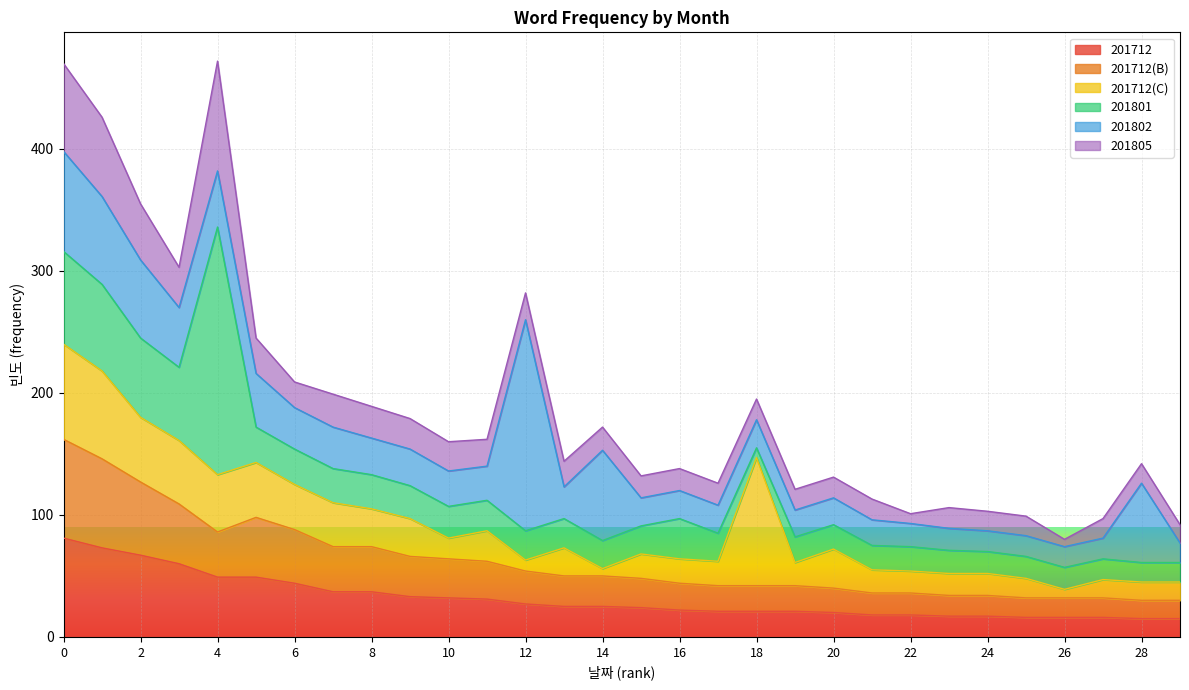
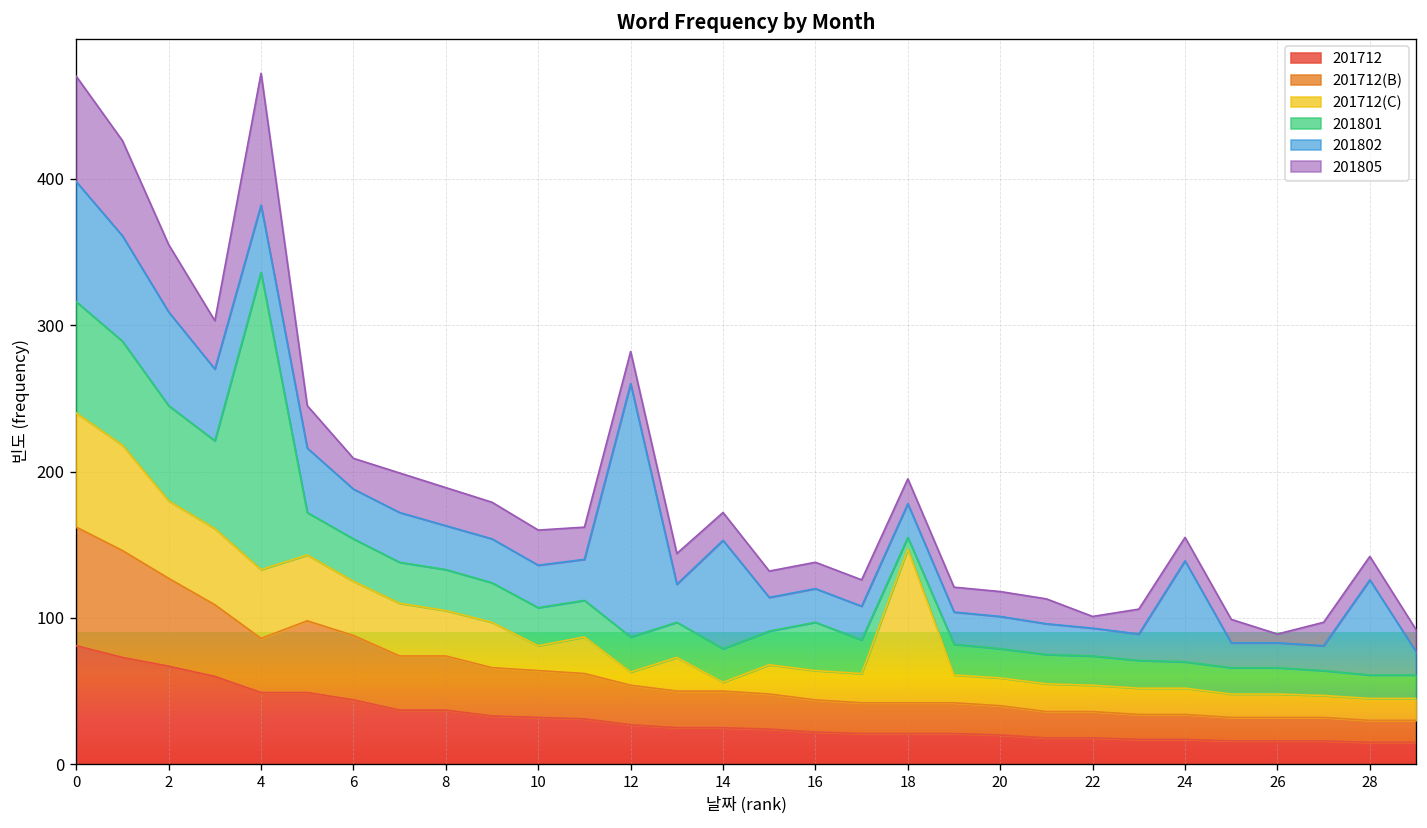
201712(C), 20: 32 -> 19
201802, 24: 17 -> 69
201712(C), 26: 7 -> 16
